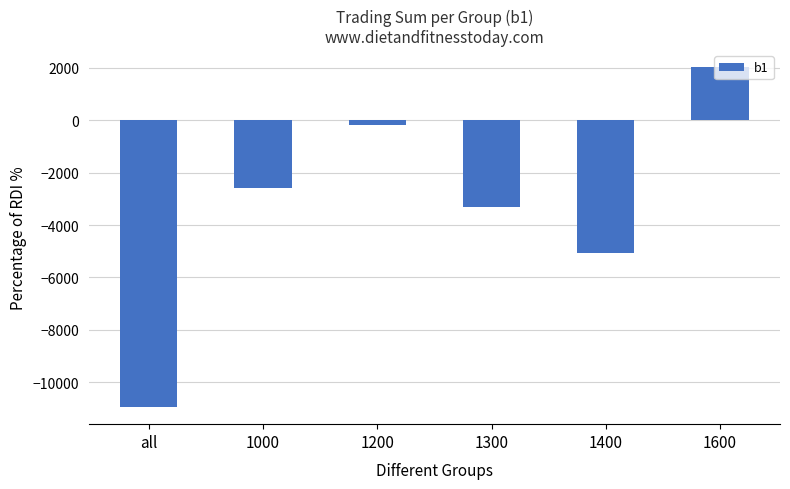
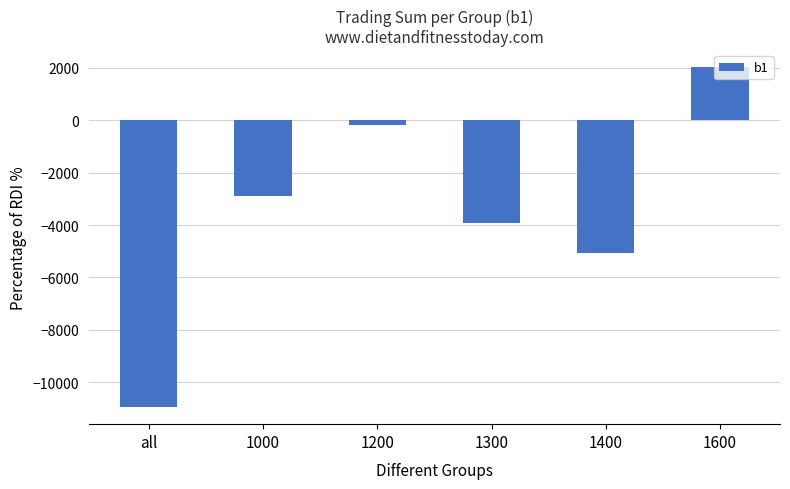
1000: -2600 -> -2900
1300: -3300 -> -3900
